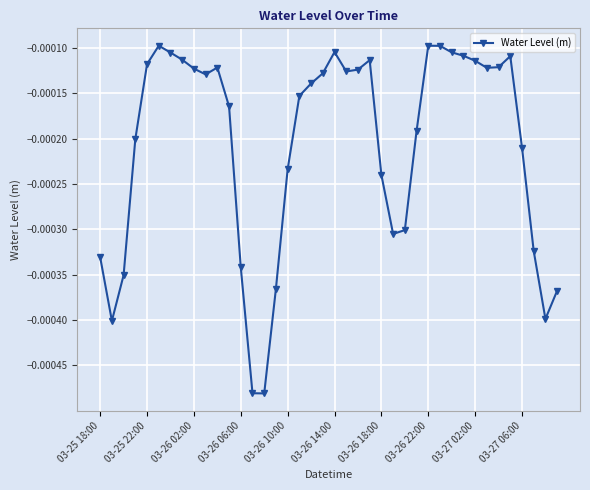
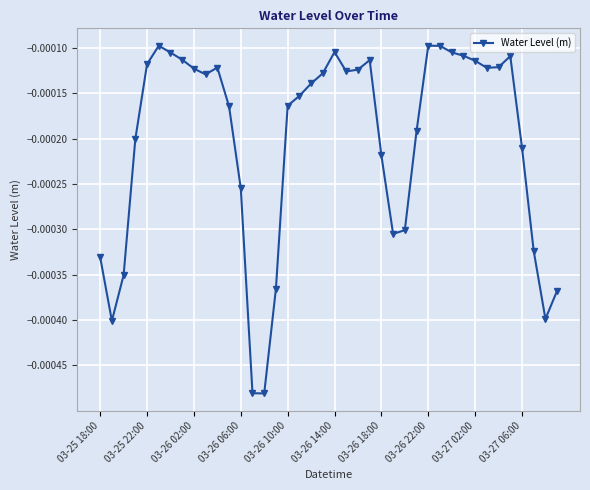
03-26 06:00: -0.00034 -> -0.00025
03-26 10:00: -0.00023 -> -0.00016
03-26 18:00: -0.00024 -> -0.00022
